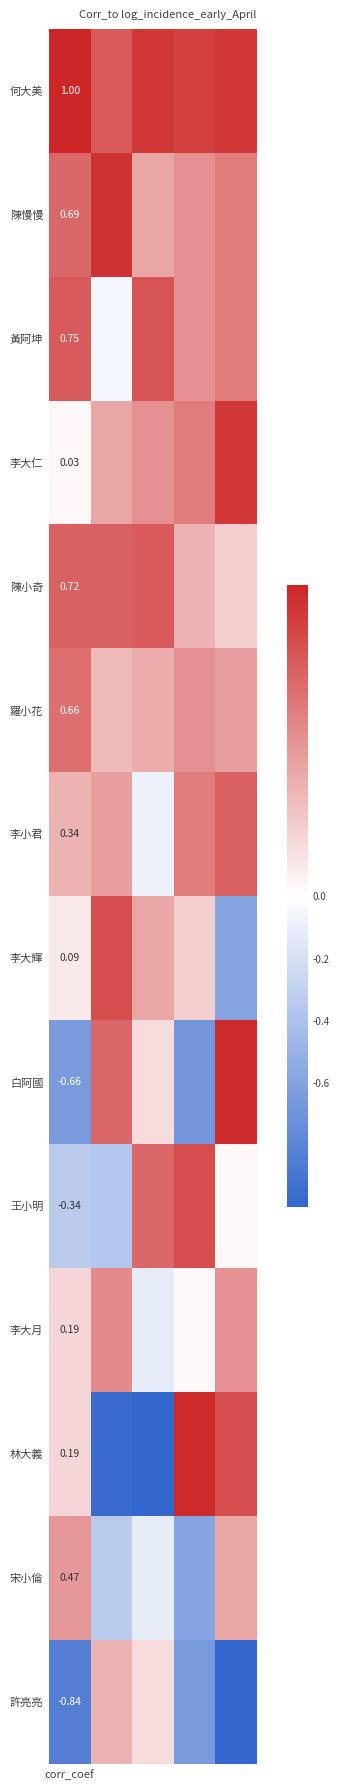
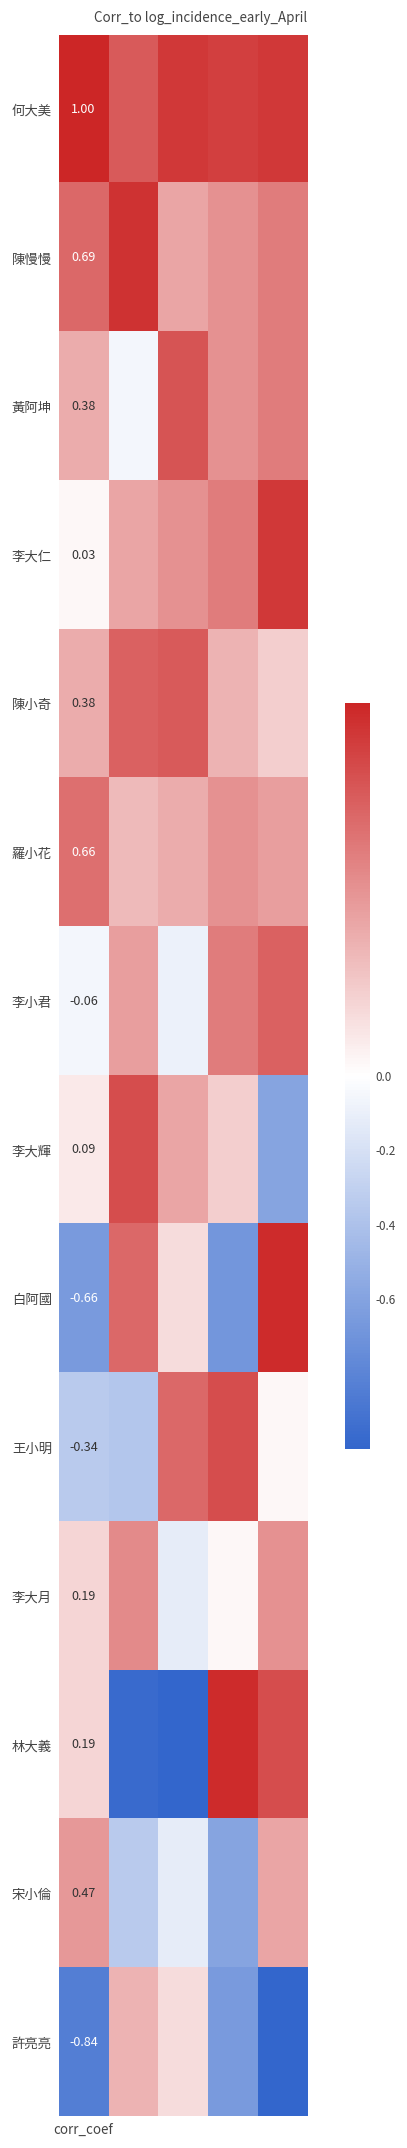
黃阿坤, corr_coef: 0.75 -> 0.38
陳小奇, corr_coef: 0.72 -> 0.38
李小君, corr_coef: 0.34 -> -0.06
